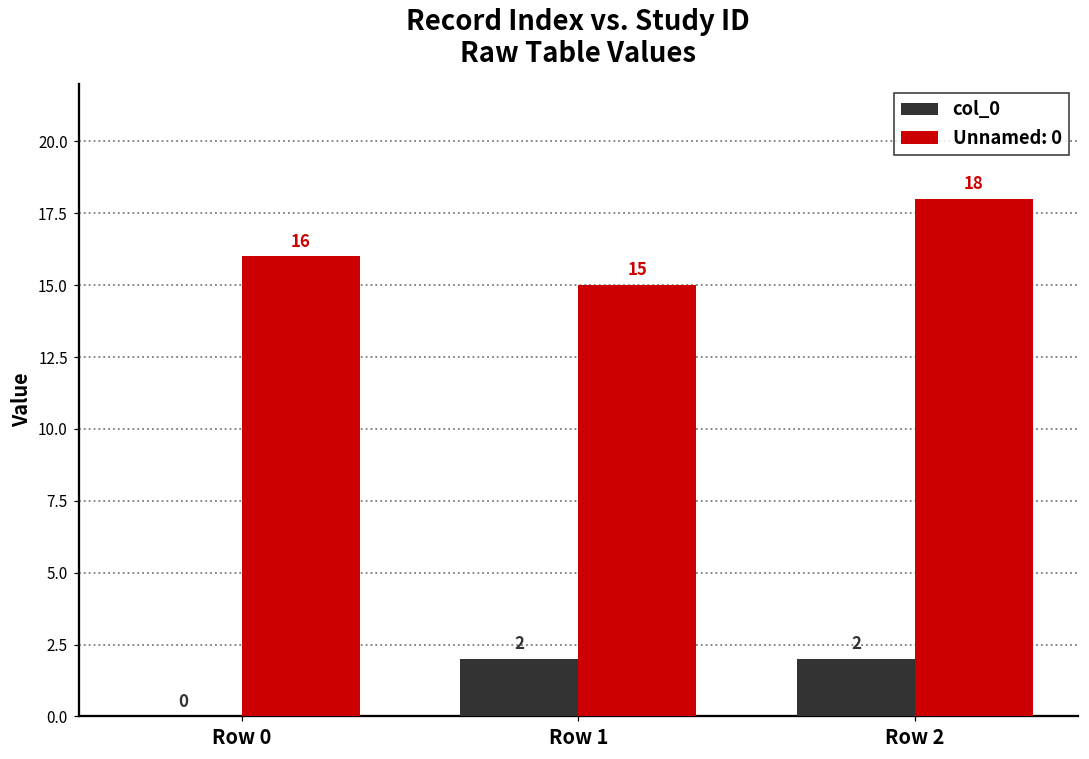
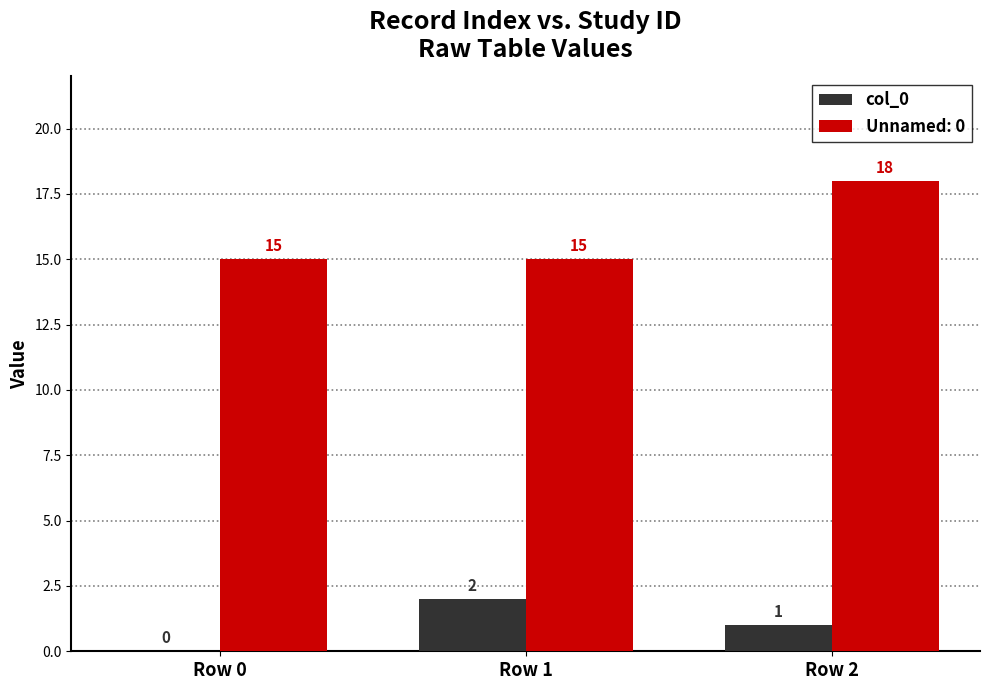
Unnamed: 0, Row 0: 16 -> 15
col_0, Row 2: 2 -> 1
